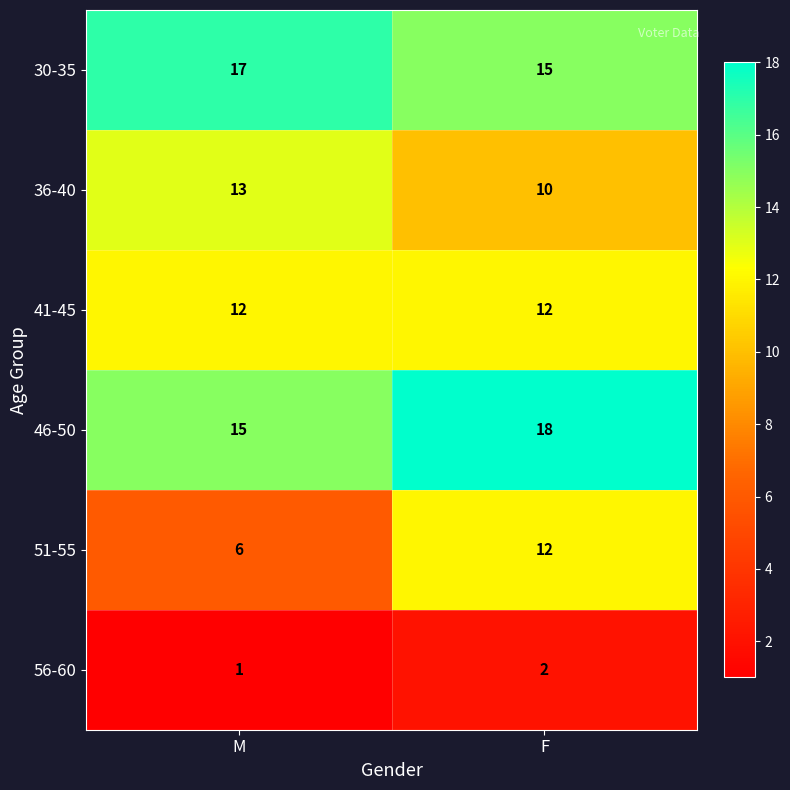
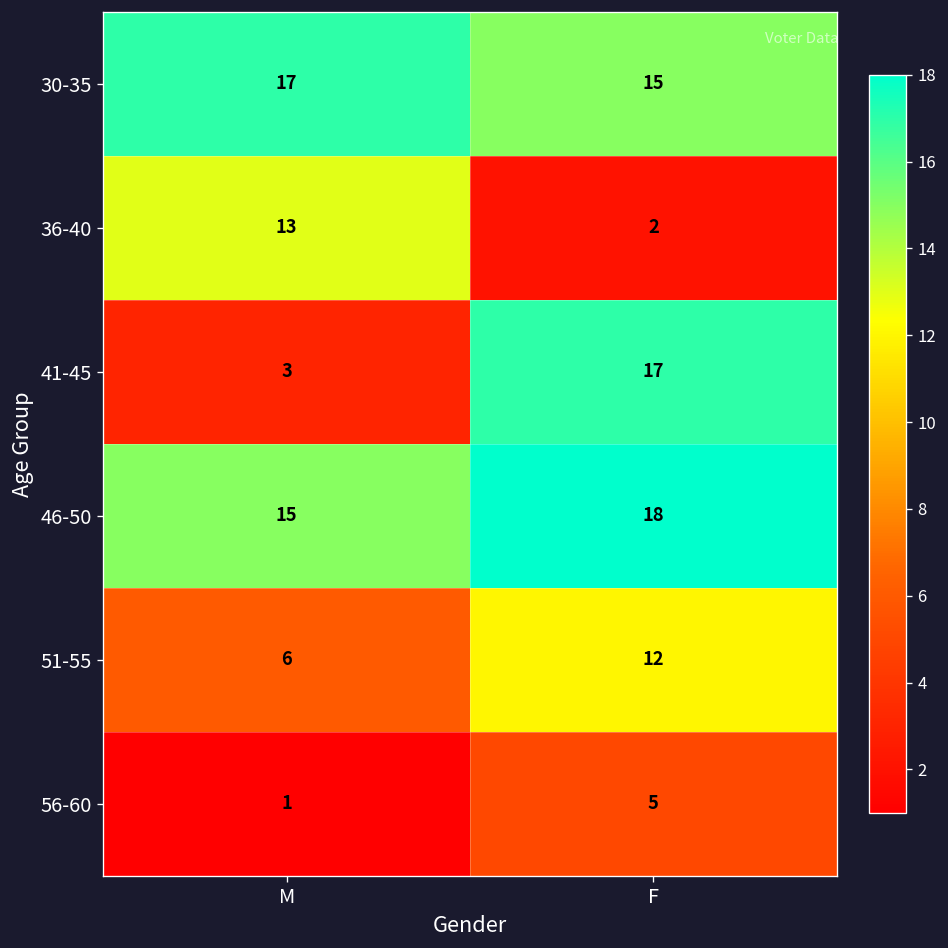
36-40, F: 10 -> 2
41-45, M: 12 -> 3
41-45, F: 12 -> 17
56-60, F: 2 -> 5
